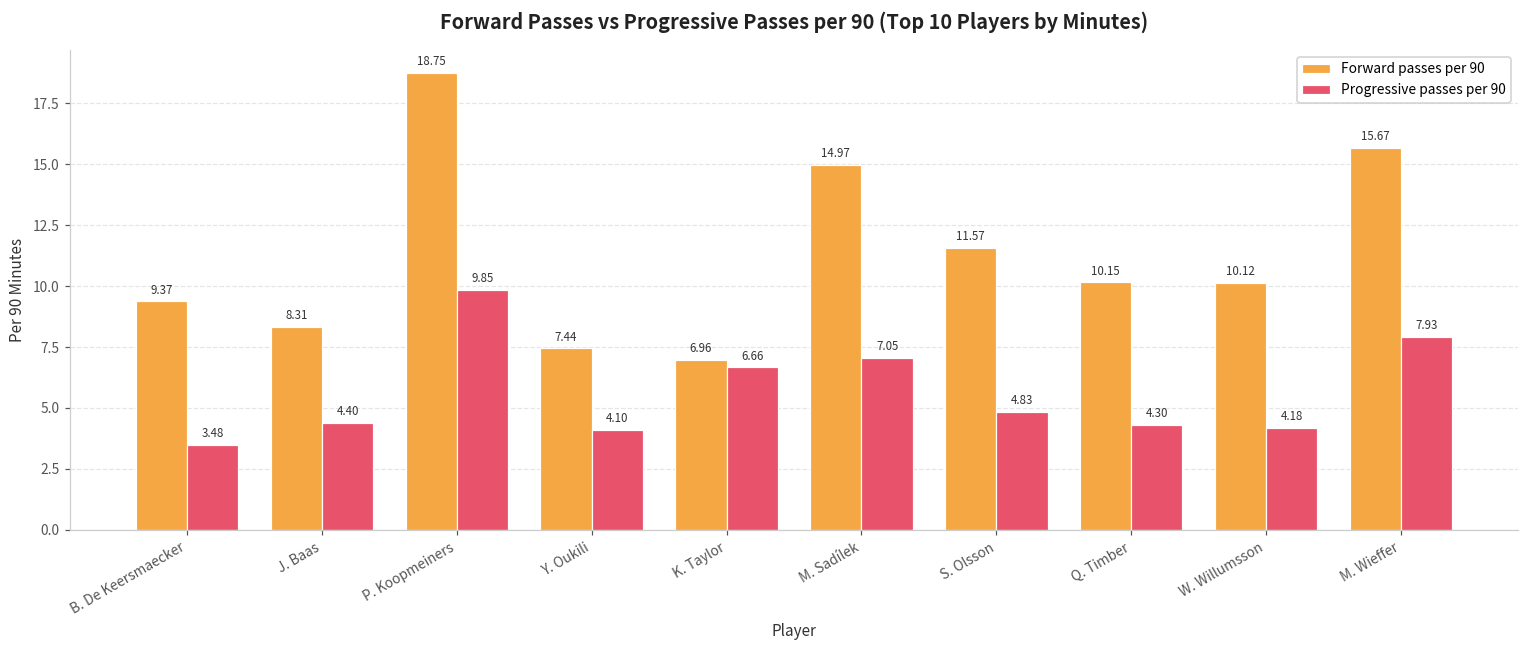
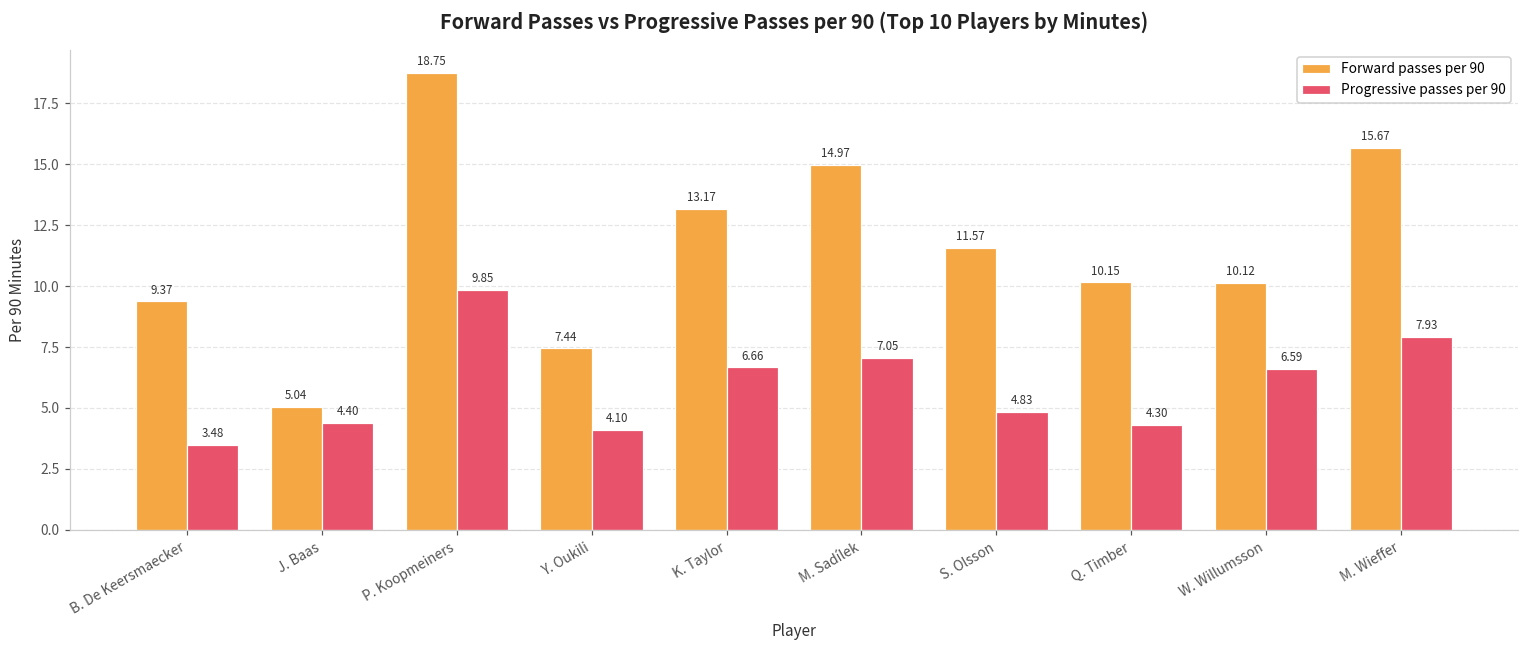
Forward passes per 90, J. Baas: 8.31 -> 5.04
Forward passes per 90, K. Taylor: 6.96 -> 13.17
Progressive passes per 90, W. Willumsson: 4.18 -> 6.59
